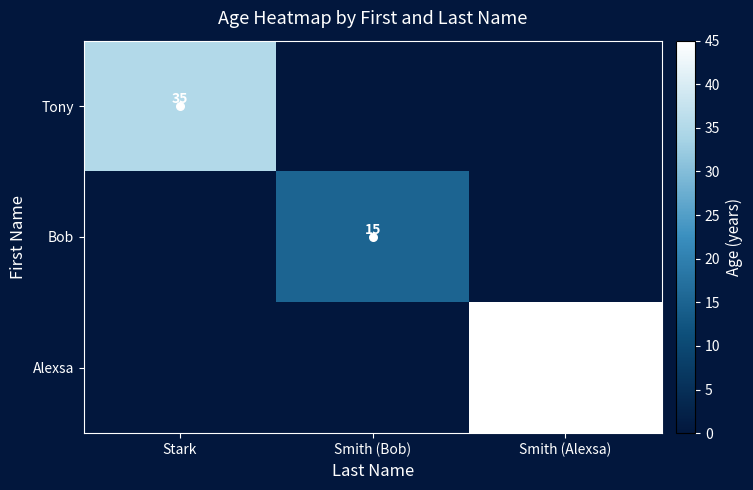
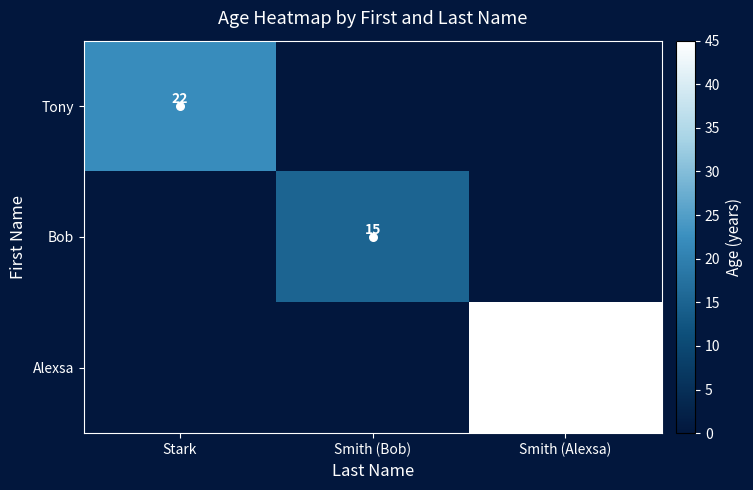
Tony, Stark: 35 -> 22
